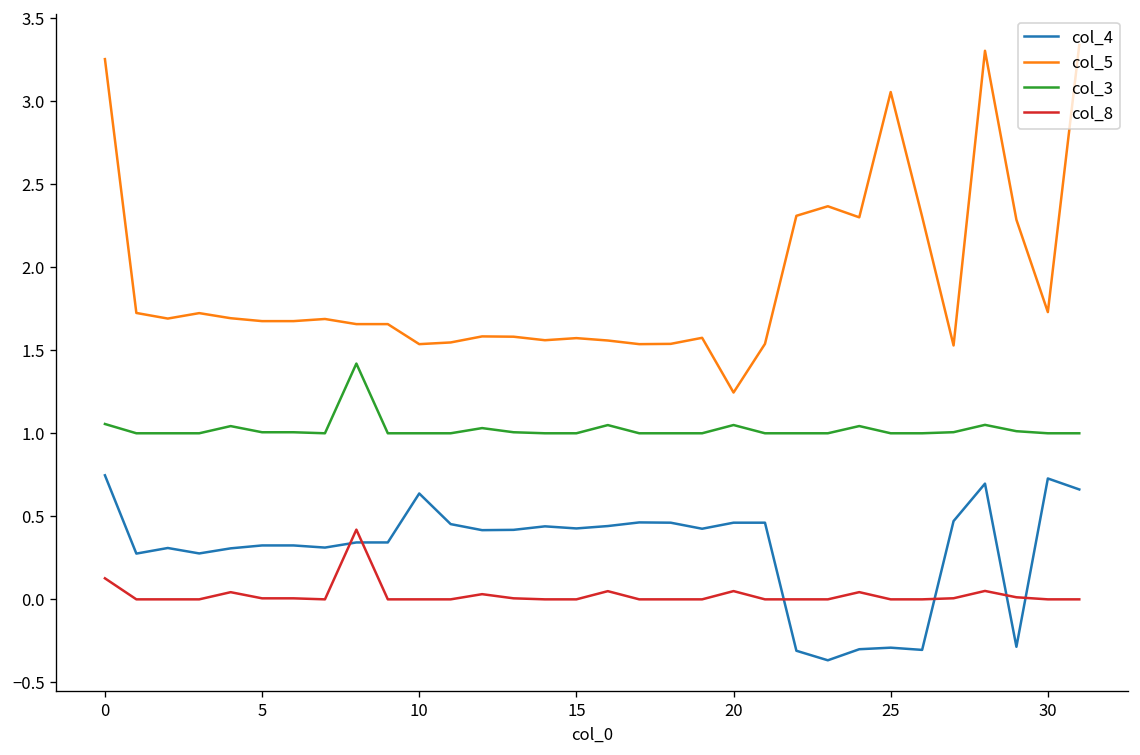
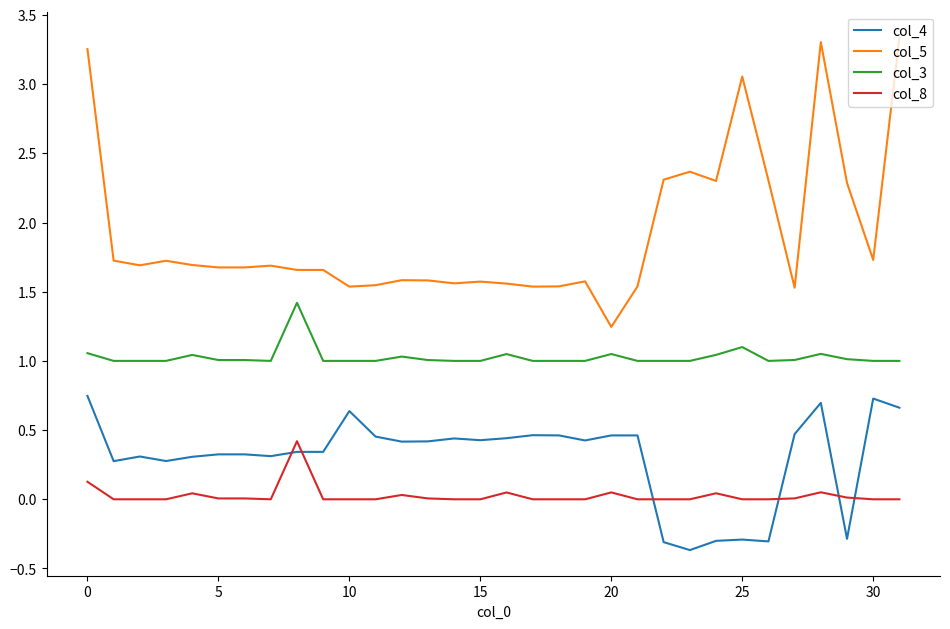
col_3, 25: 1.0 -> 1.1
